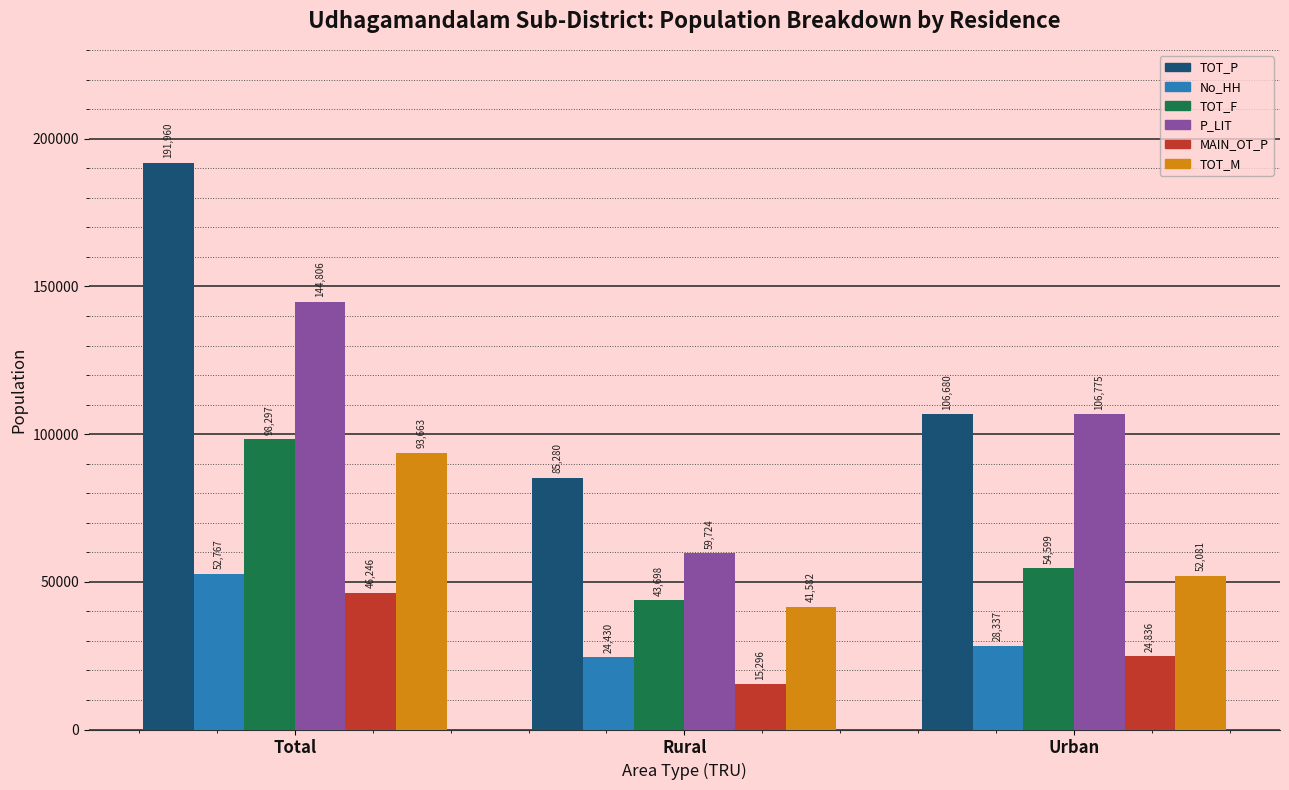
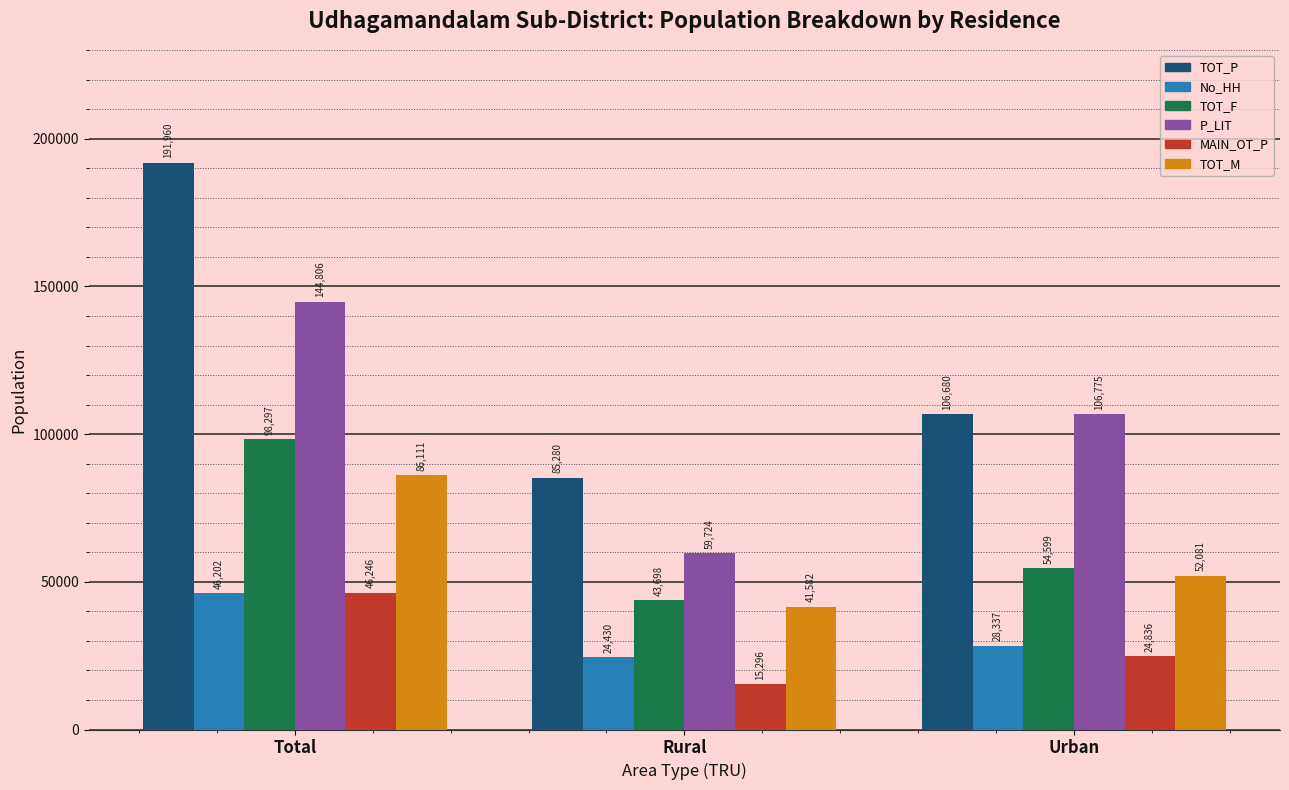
No_HH, Total: 52,767 -> 46,202
TOT_M, Total: 93,663 -> 86,111
